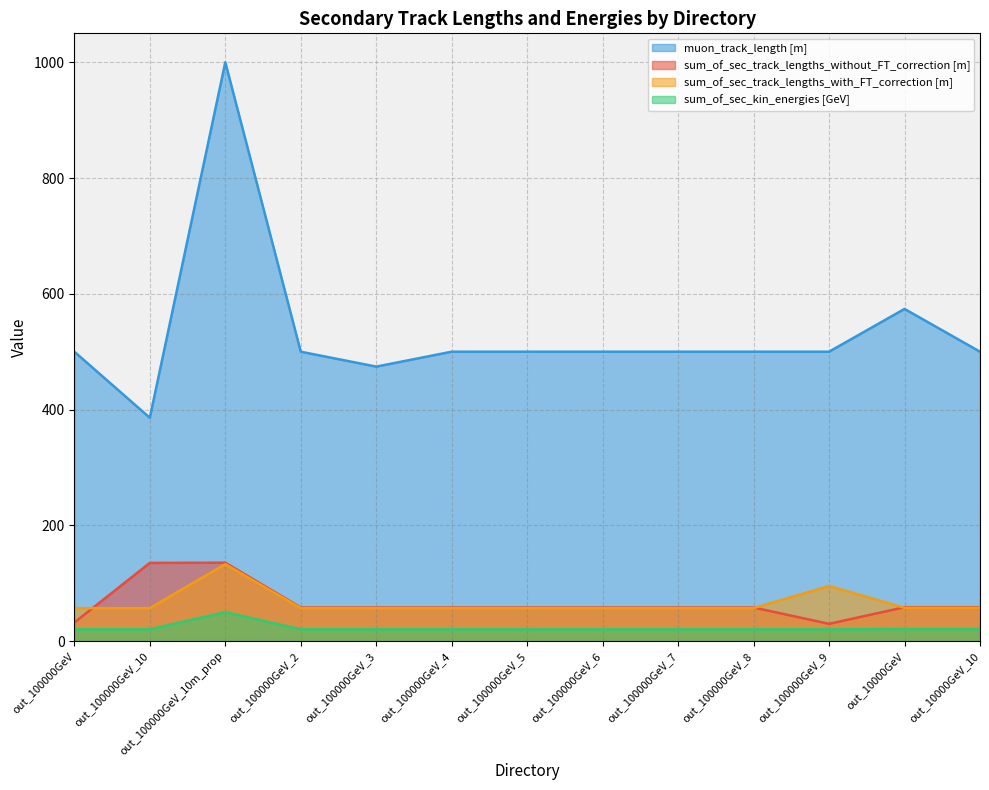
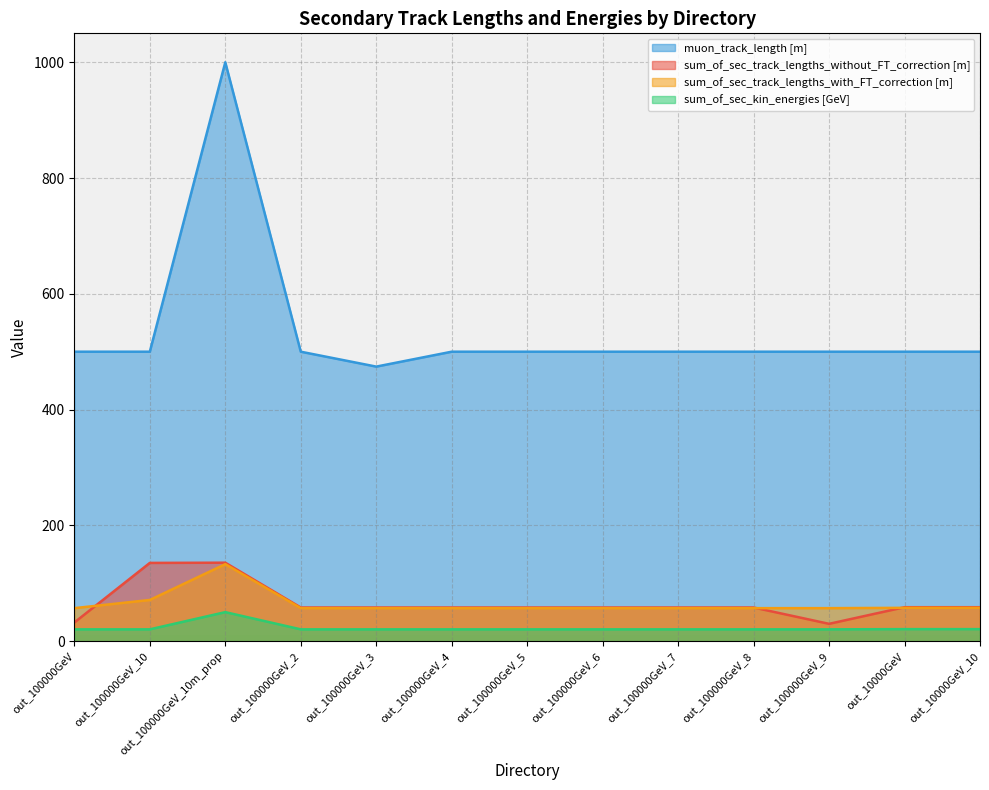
muon_track_length [m], out_100000GeV_10: 390 -> 500
sum_of_sec_track_lengths_with_FT_correction [m], out_100000GeV_10: 60 -> 70
sum_of_sec_track_lengths_with_FT_correction [m], out_100000GeV_9: 100 -> 60
muon_track_length [m], out_10000GeV: 570 -> 500
